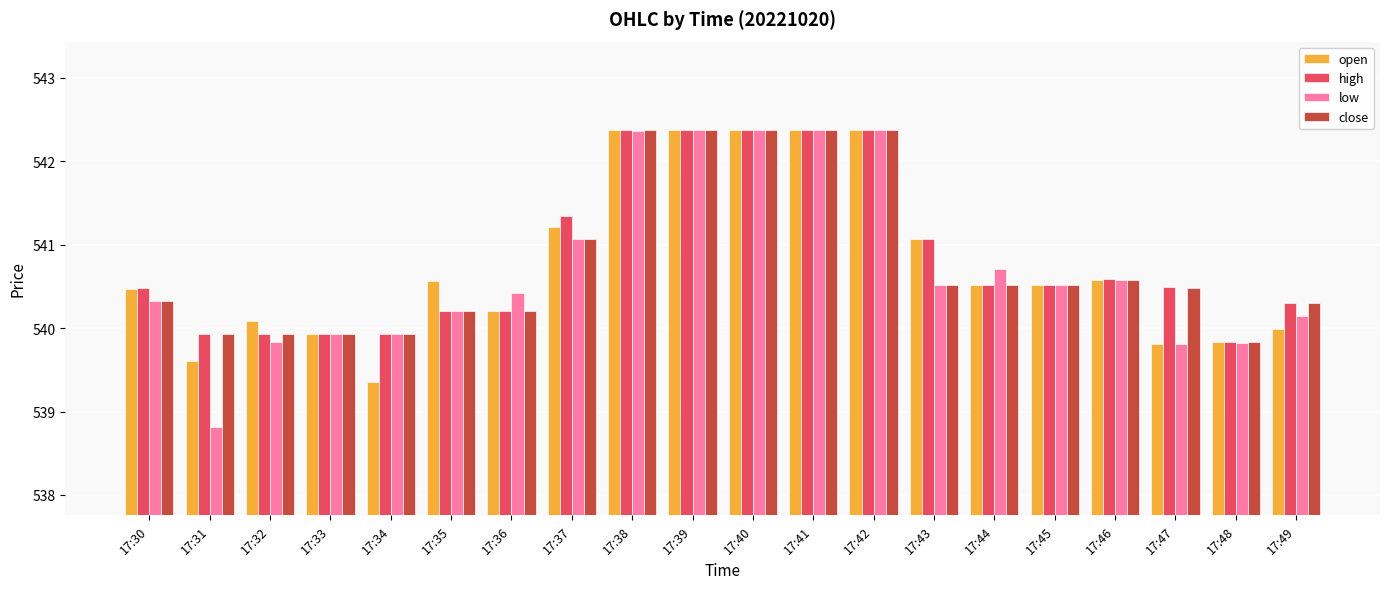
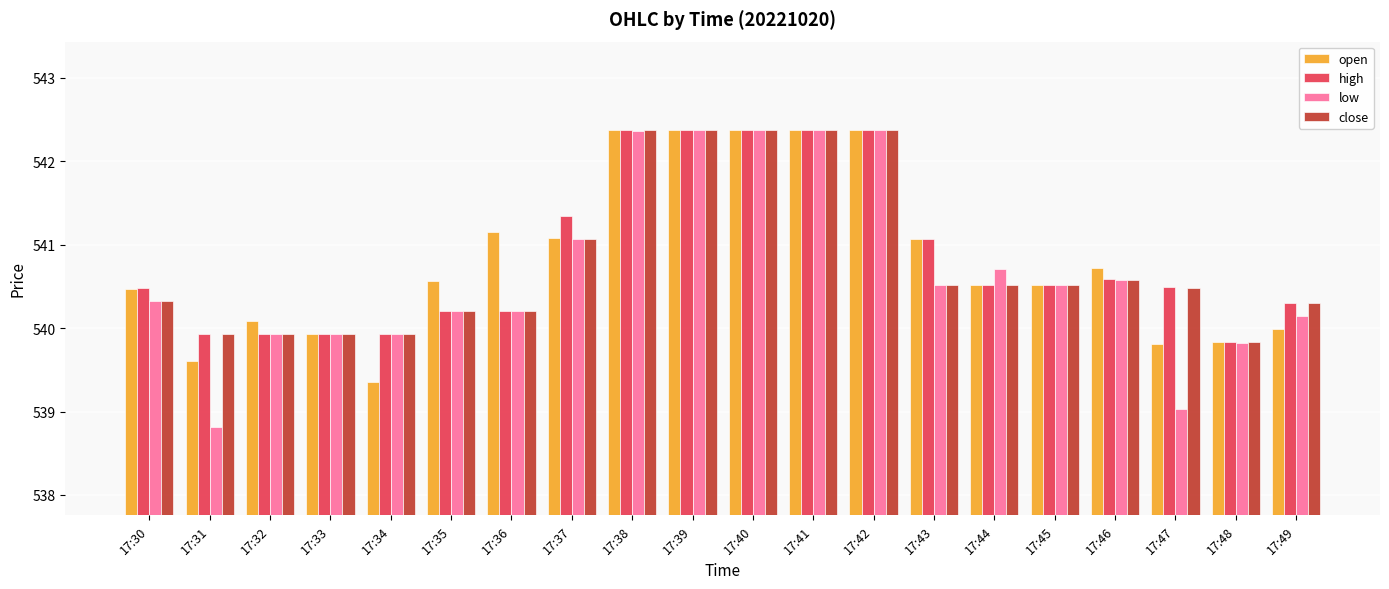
low, 17:32: 539.8 -> 539.9
open, 17:36: 540.2 -> 541.2
low, 17:36: 540.4 -> 540.2
open, 17:37: 541.2 -> 541.1
open, 17:46: 540.6 -> 540.7
low, 17:47: 539.8 -> 539.0
